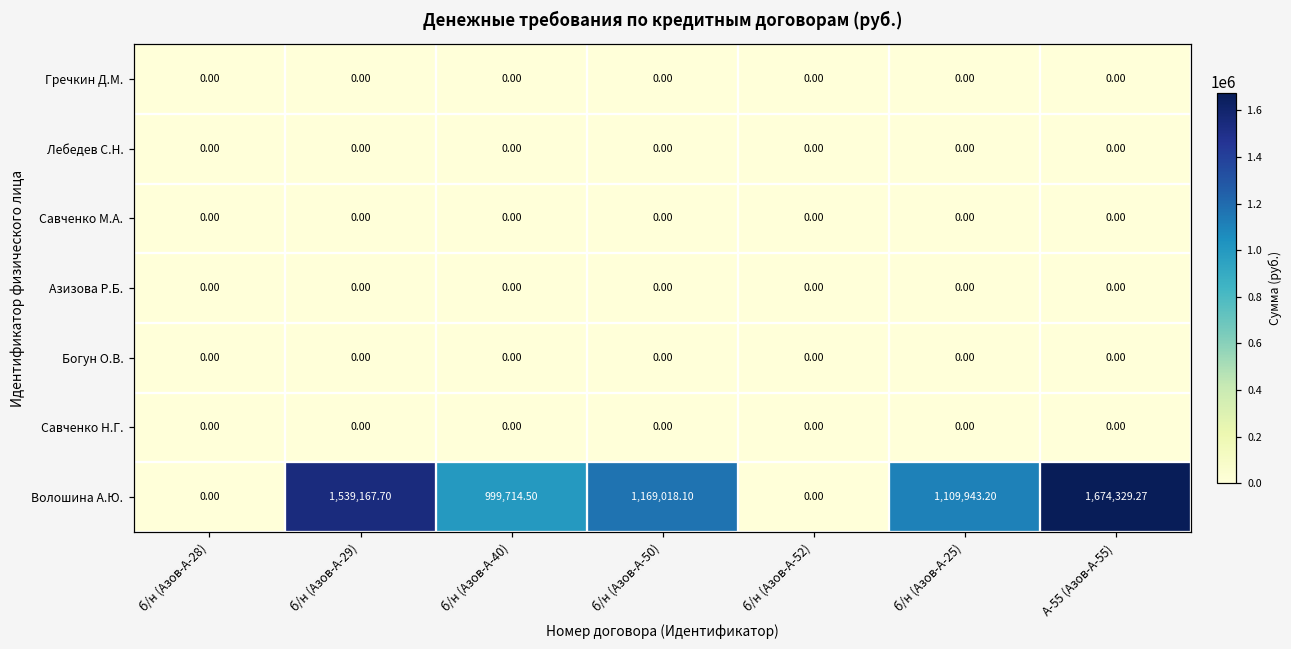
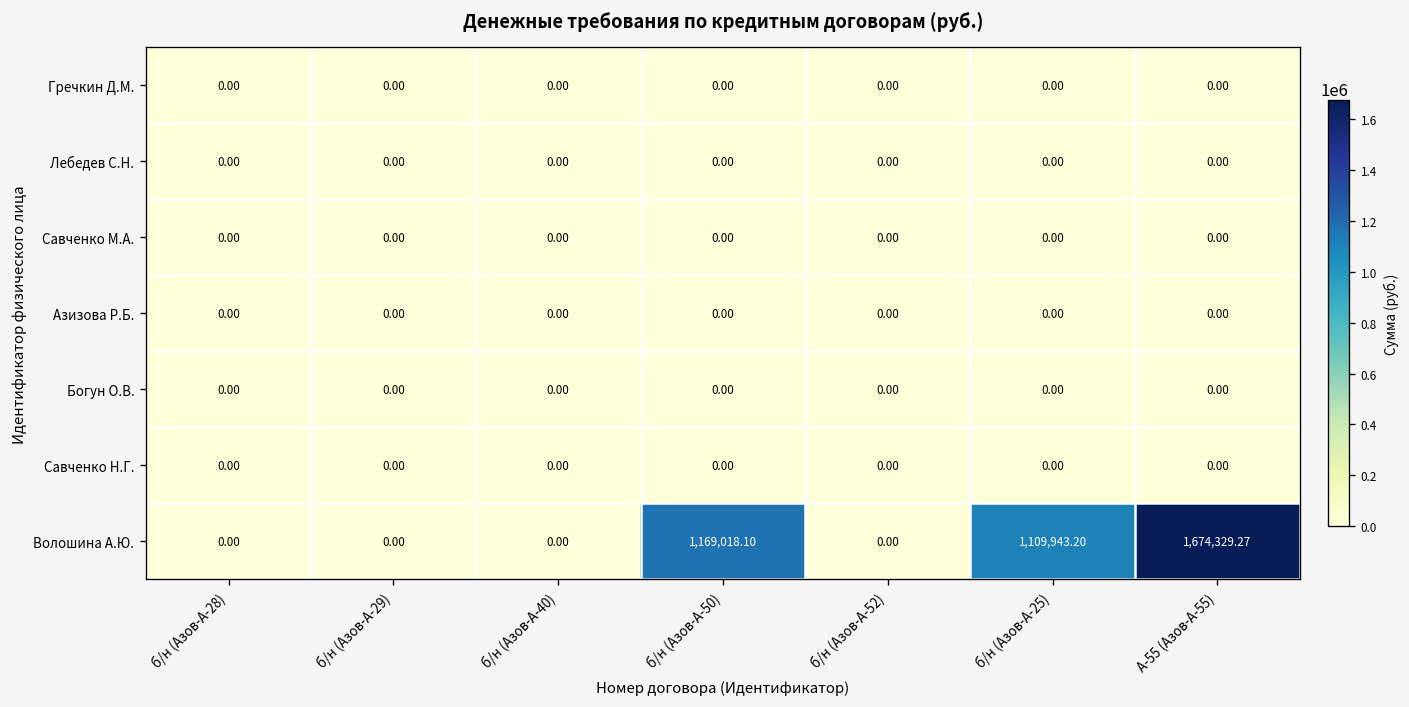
Волошина А.Ю., б/н (Азов-А-29): 1,539,167.70 -> 0.00
Волошина А.Ю., б/н (Азов-А-40): 999,714.50 -> 0.00
